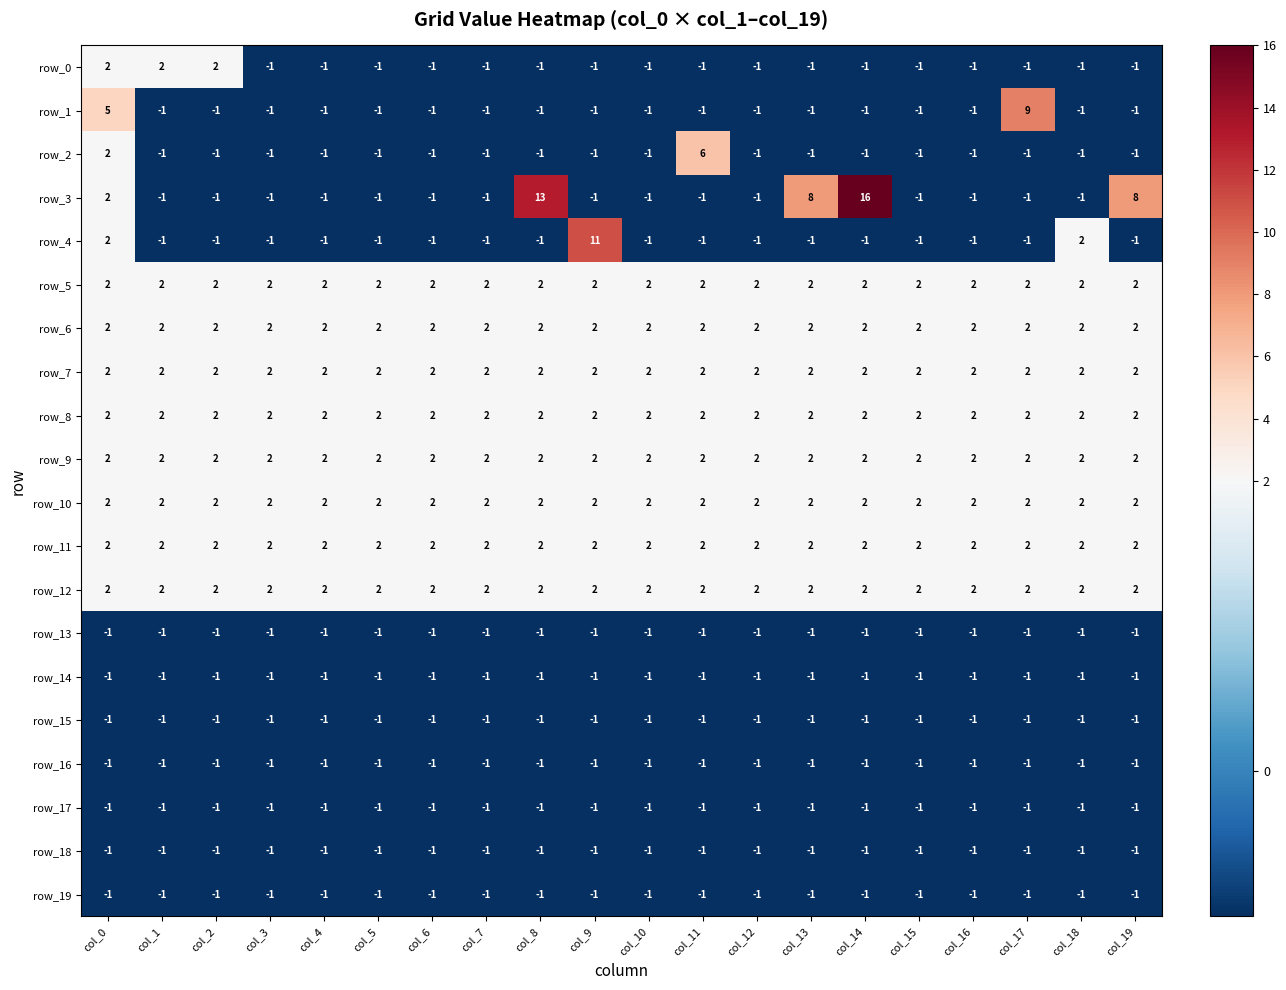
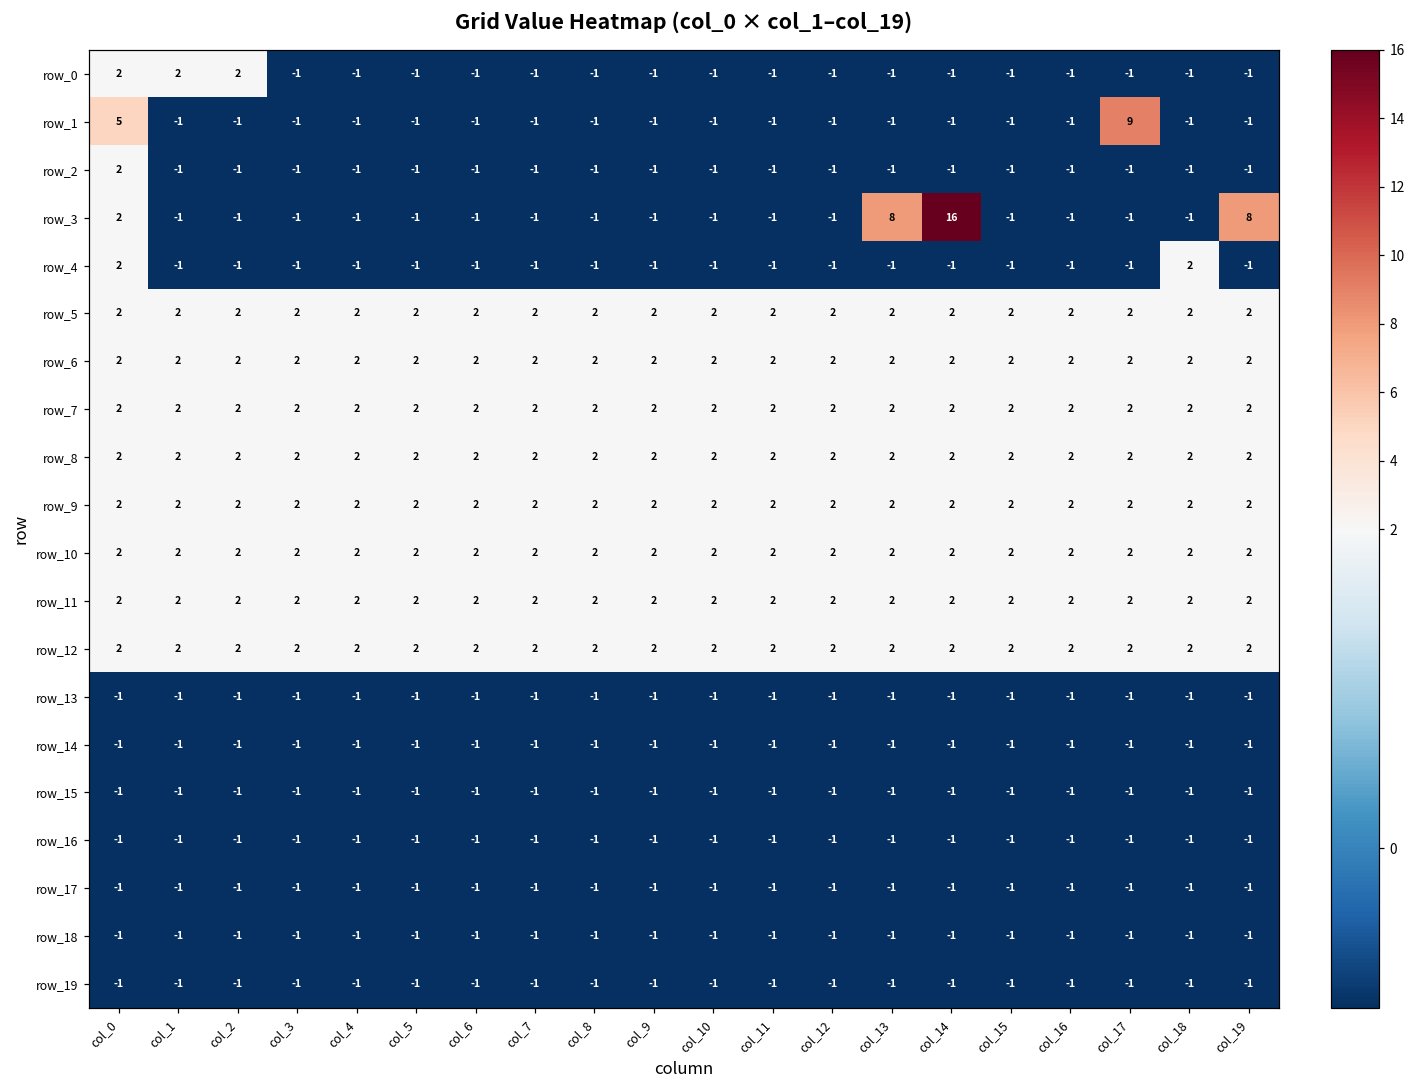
row_2, col_11: 6 -> -1
row_3, col_8: 13 -> -1
row_4, col_9: 11 -> -1
